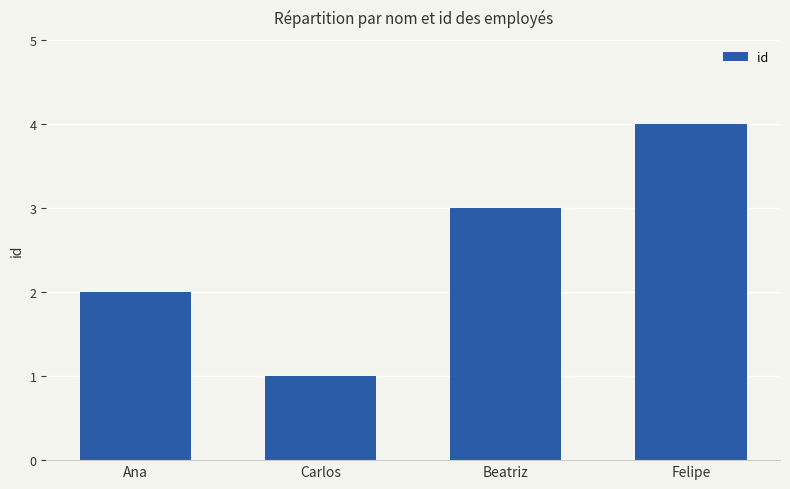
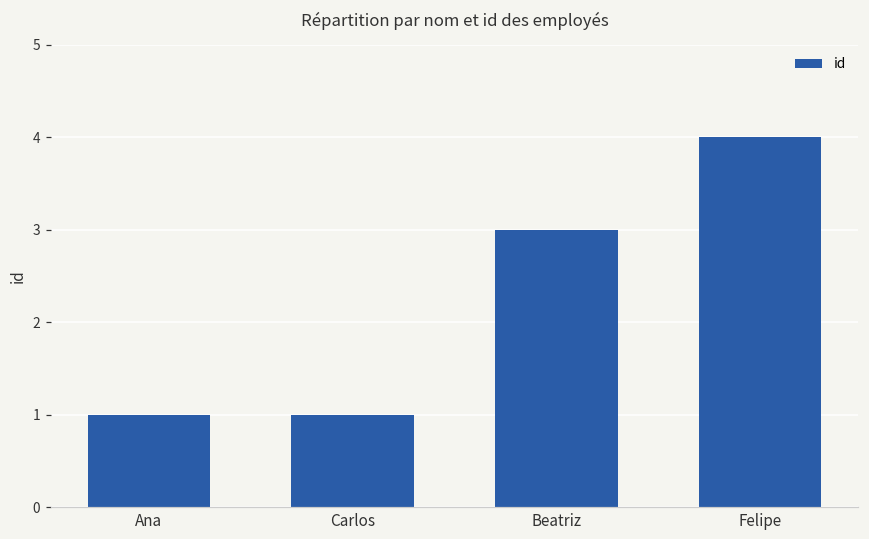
Ana: 2 -> 1
